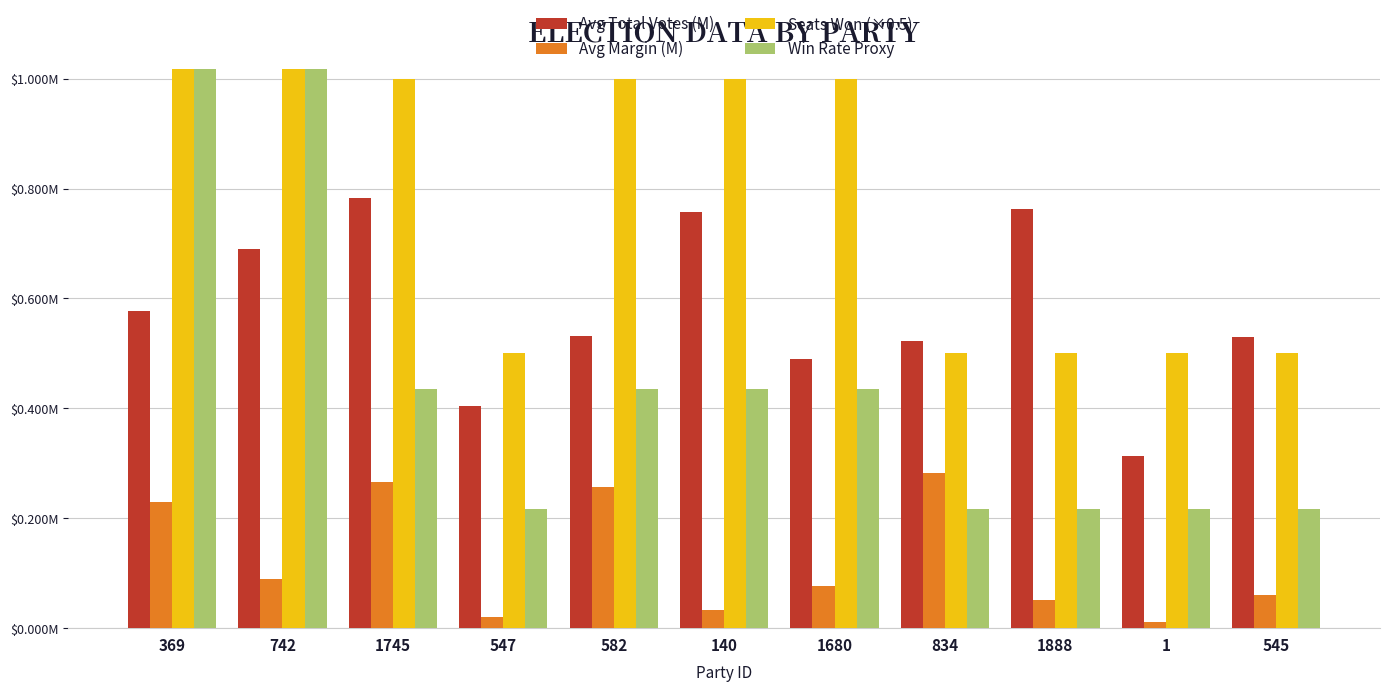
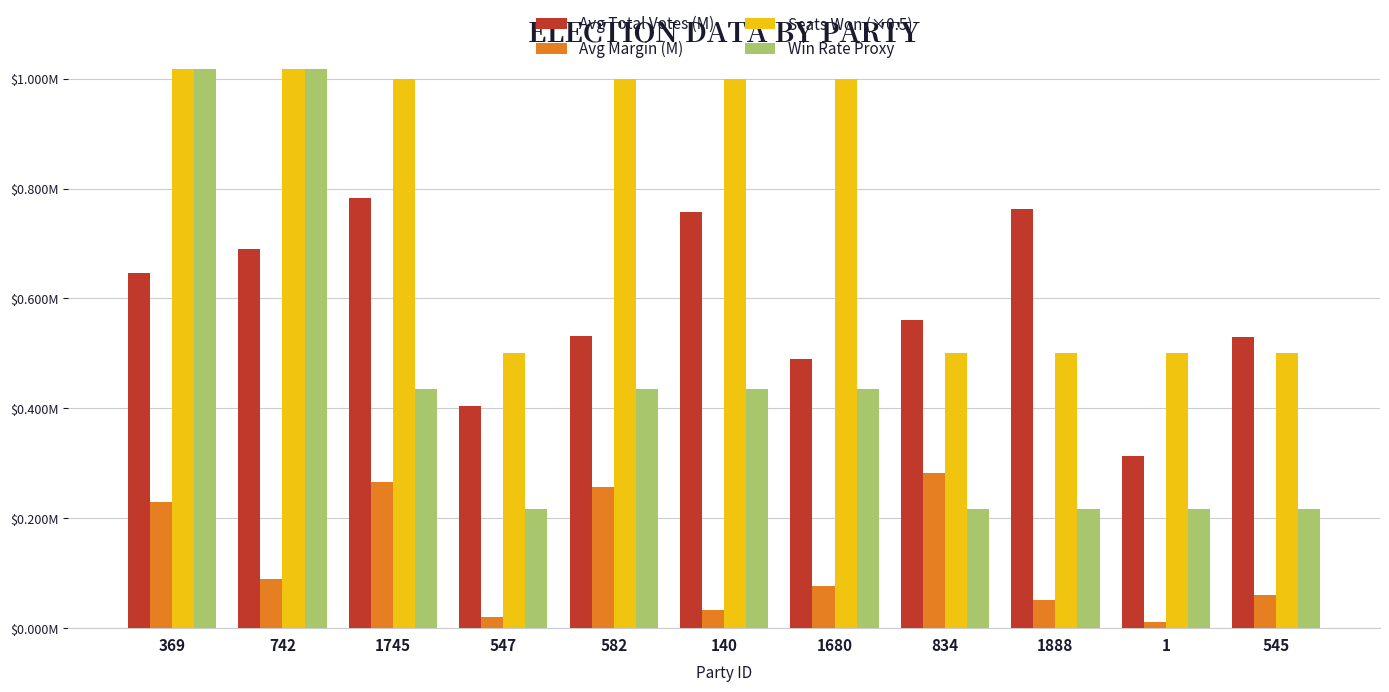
Avg Total Votes (M), 369: $580000 -> $650000
Avg Total Votes (M), 834: $520000 -> $560000
